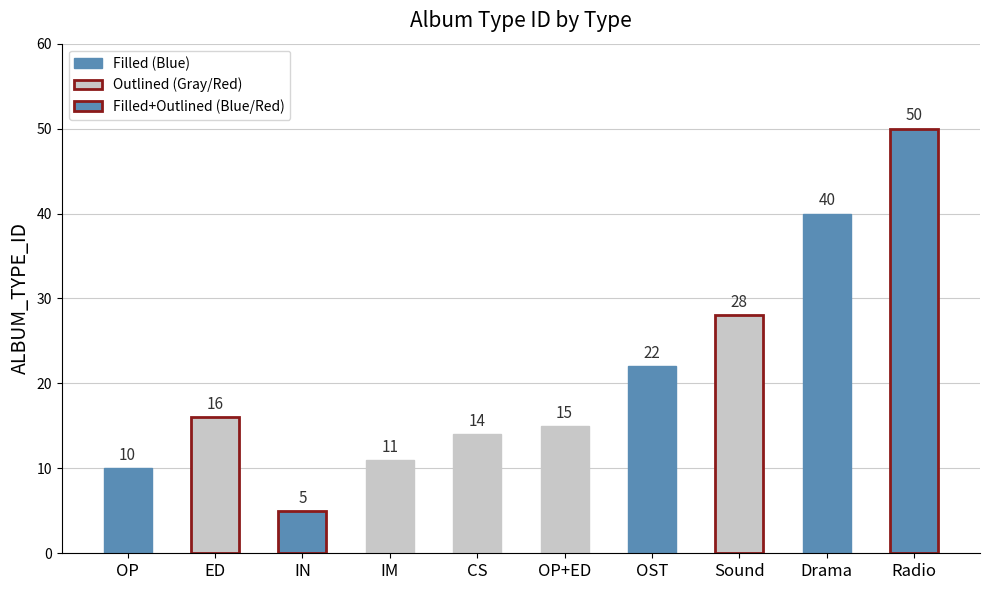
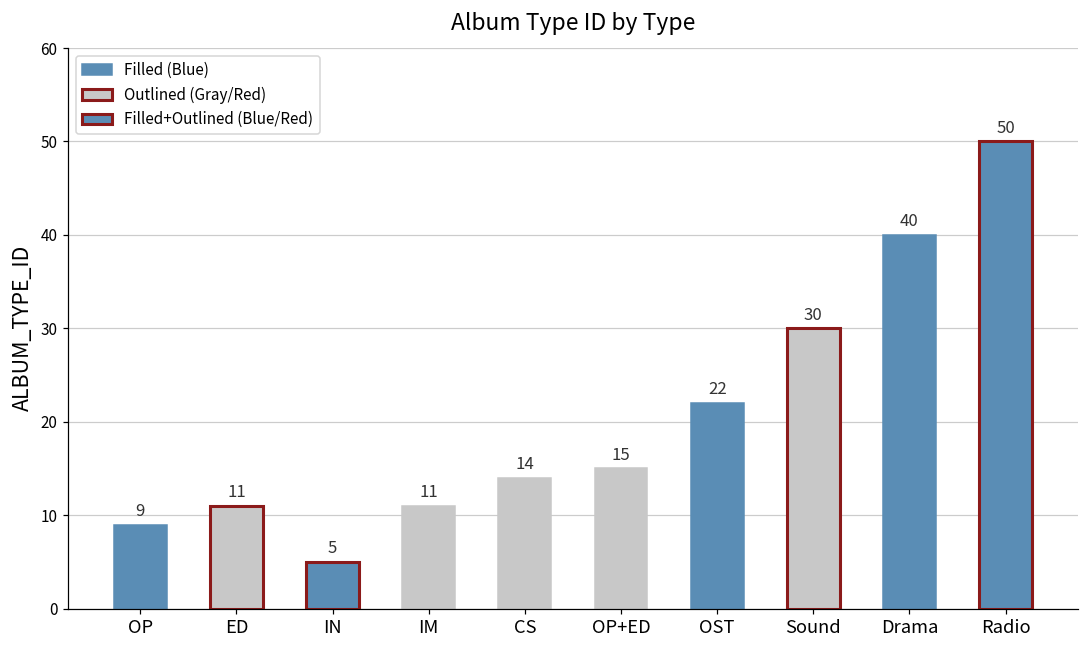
OP: 10 -> 9
ED: 16 -> 11
Sound: 28 -> 30
